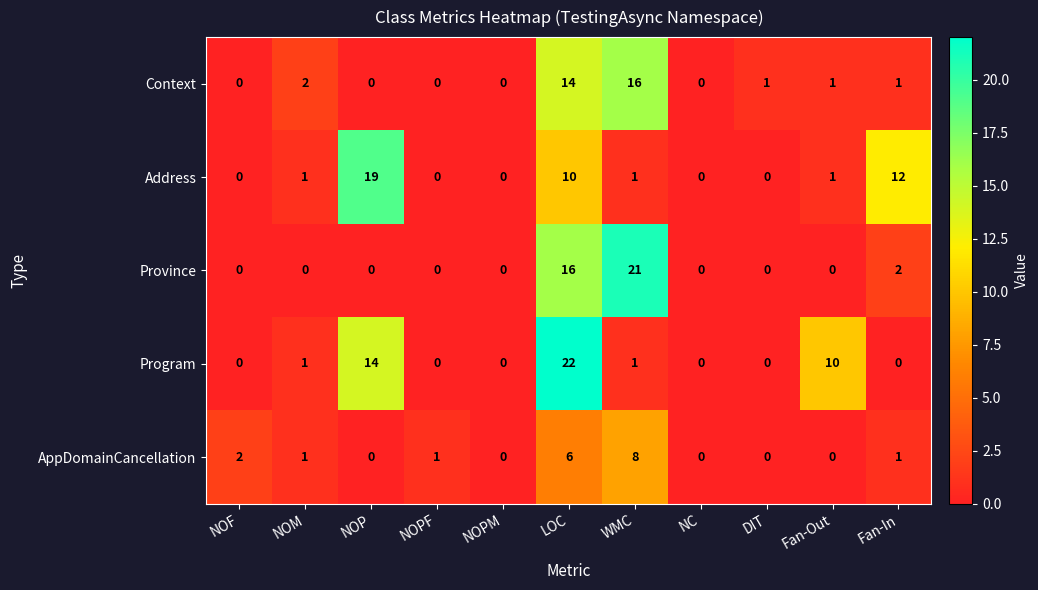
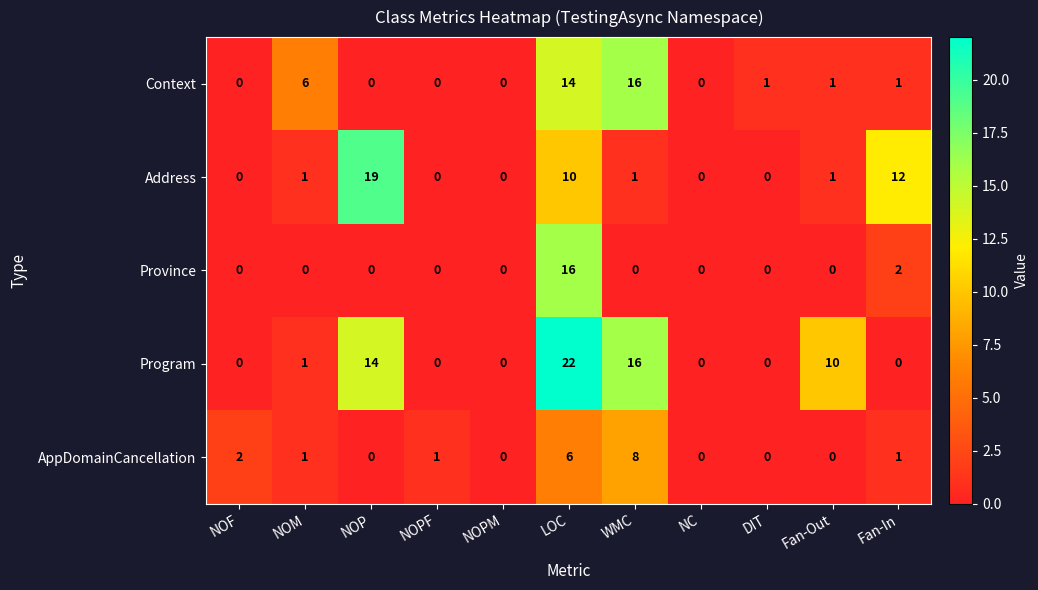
Context, NOM: 2 -> 6
Province, WMC: 21 -> 0
Program, WMC: 1 -> 16
